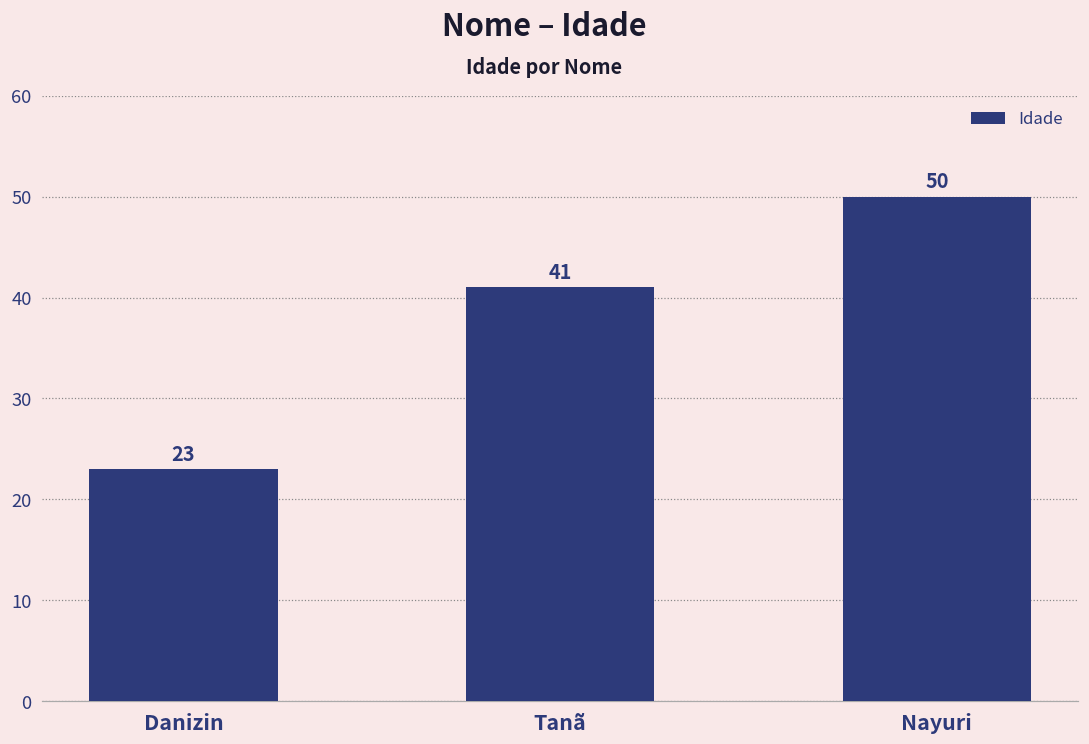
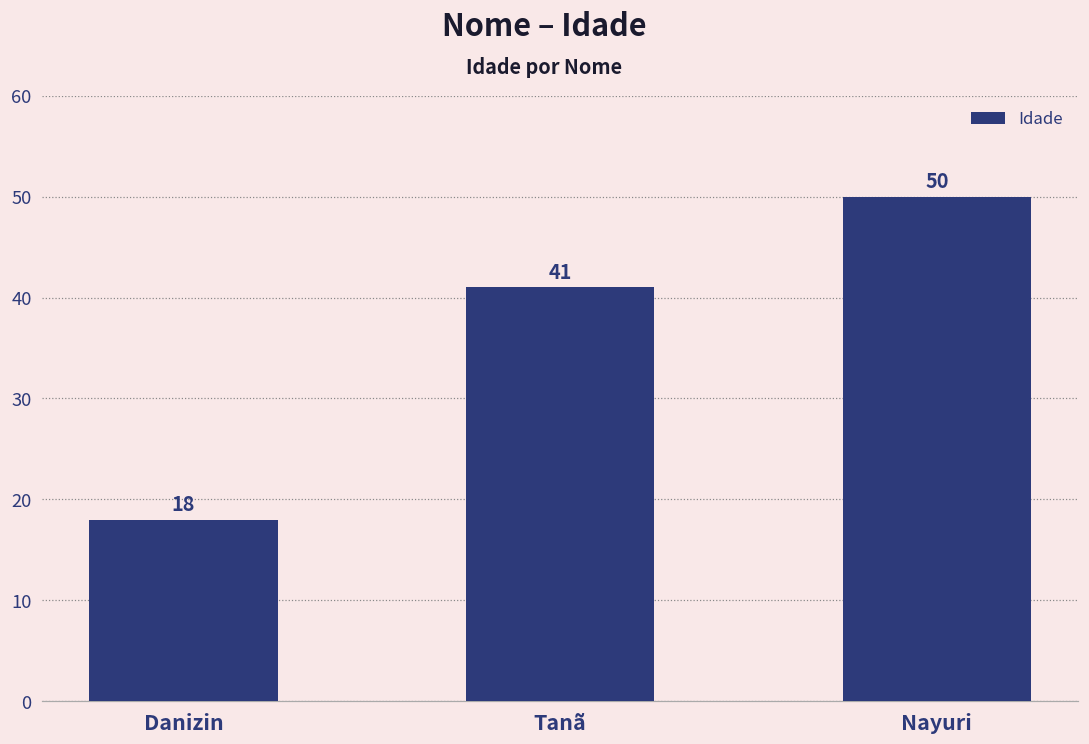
Danizin: 23 -> 18
